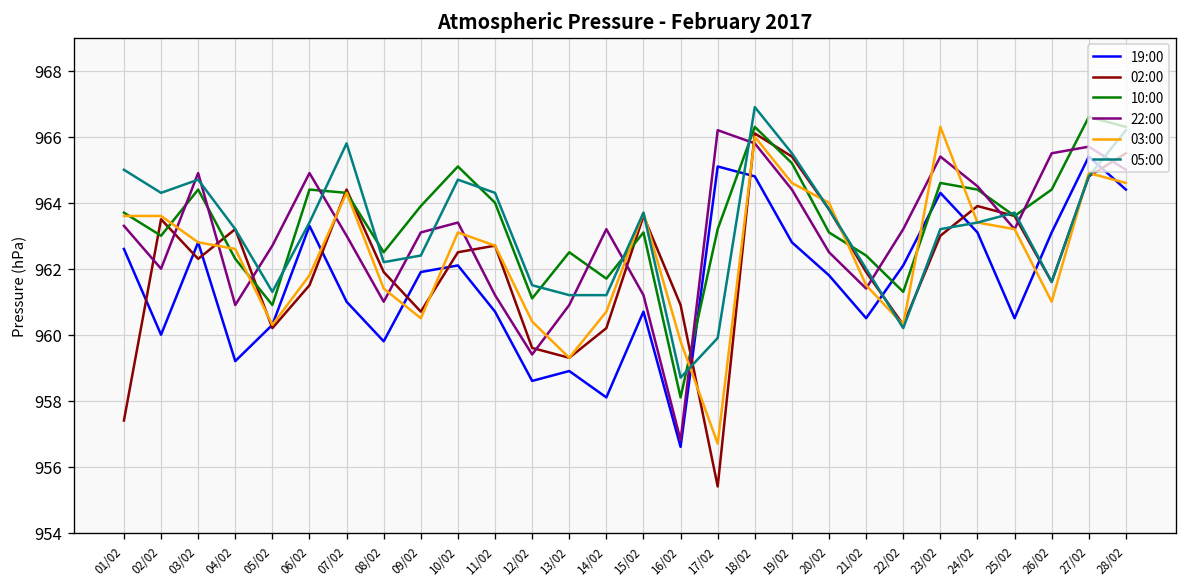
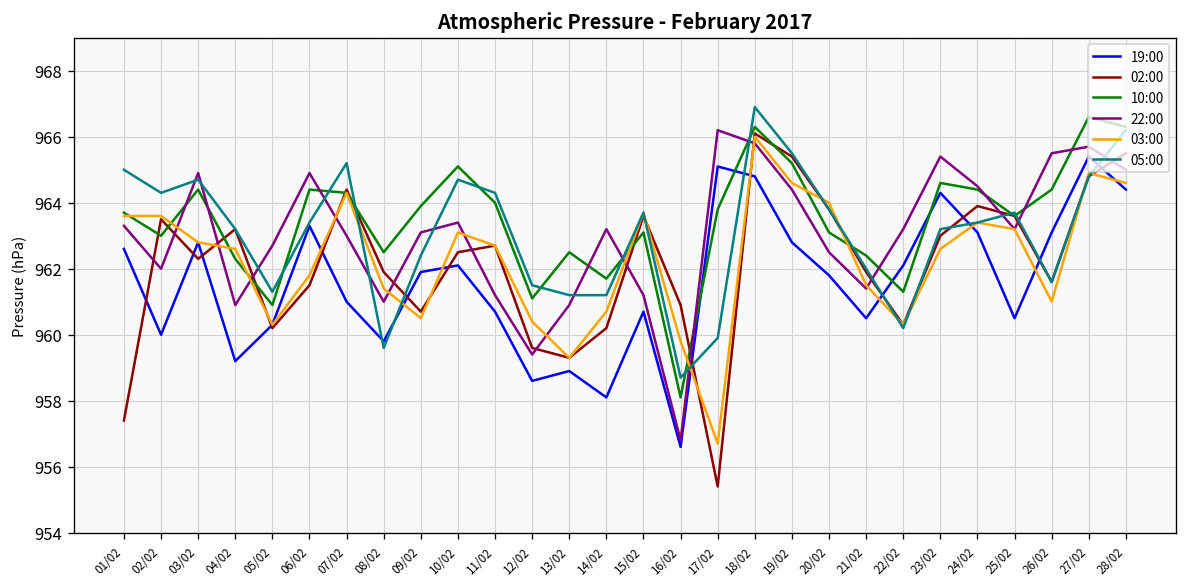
05:00, 07/02: 965.8 -> 965.2
05:00, 08/02: 962.2 -> 959.6
10:00, 17/02: 963.2 -> 963.8
03:00, 23/02: 966.3 -> 962.6
